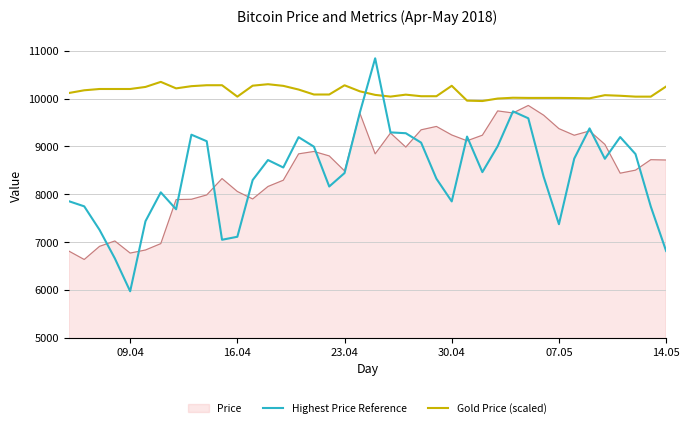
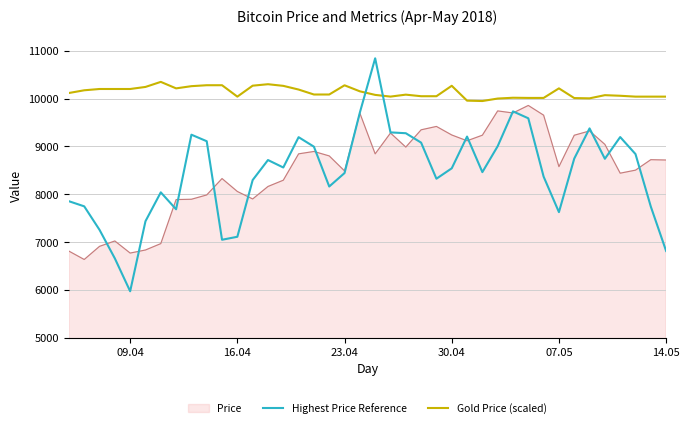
Highest Price Reference, 30.04: 7900 -> 8500
Price, 07.05: 9400 -> 8600
Highest Price Reference, 07.05: 7400 -> 7600
Gold Price (scaled), 07.05: 10000 -> 10200
Gold Price (scaled), 14.05: 10300 -> 10000
